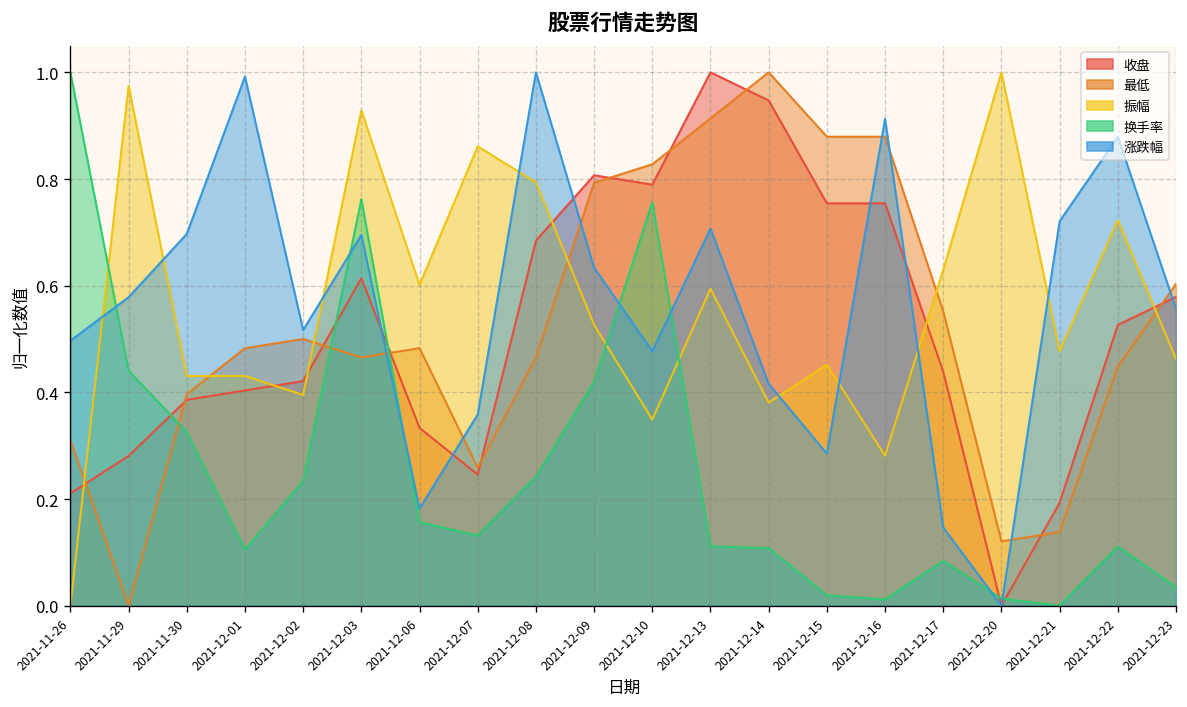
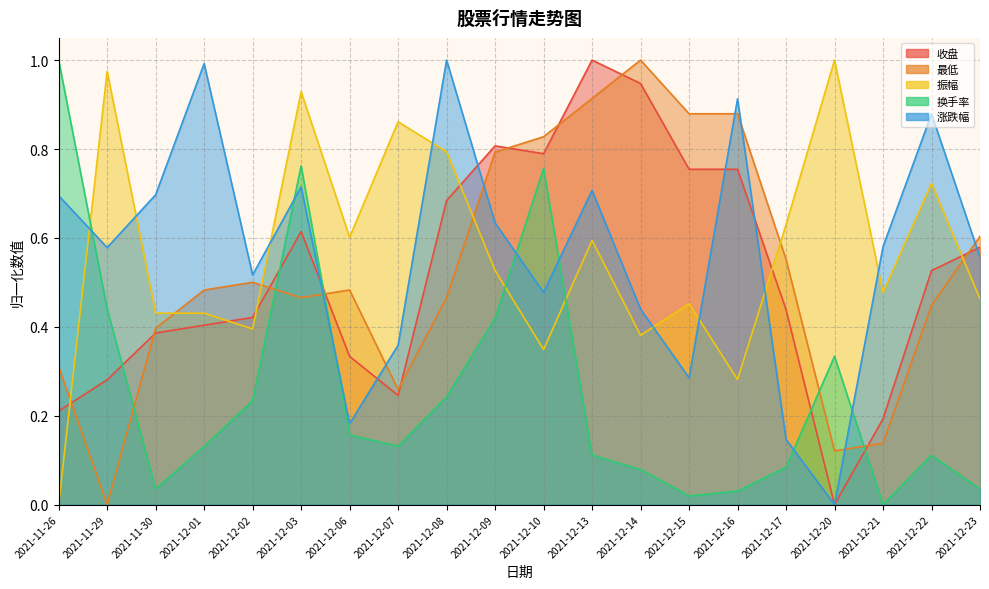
涨跌幅, 2021-11-26: 0.50 -> 0.70
换手率, 2021-11-30: 0.33 -> 0.04
换手率, 2021-12-01: 0.11 -> 0.13
涨跌幅, 2021-12-03: 0.70 -> 0.71
换手率, 2021-12-14: 0.11 -> 0.08
涨跌幅, 2021-12-14: 0.42 -> 0.44
换手率, 2021-12-16: 0.01 -> 0.03
换手率, 2021-12-20: 0.01 -> 0.33
涨跌幅, 2021-12-21: 0.72 -> 0.58
